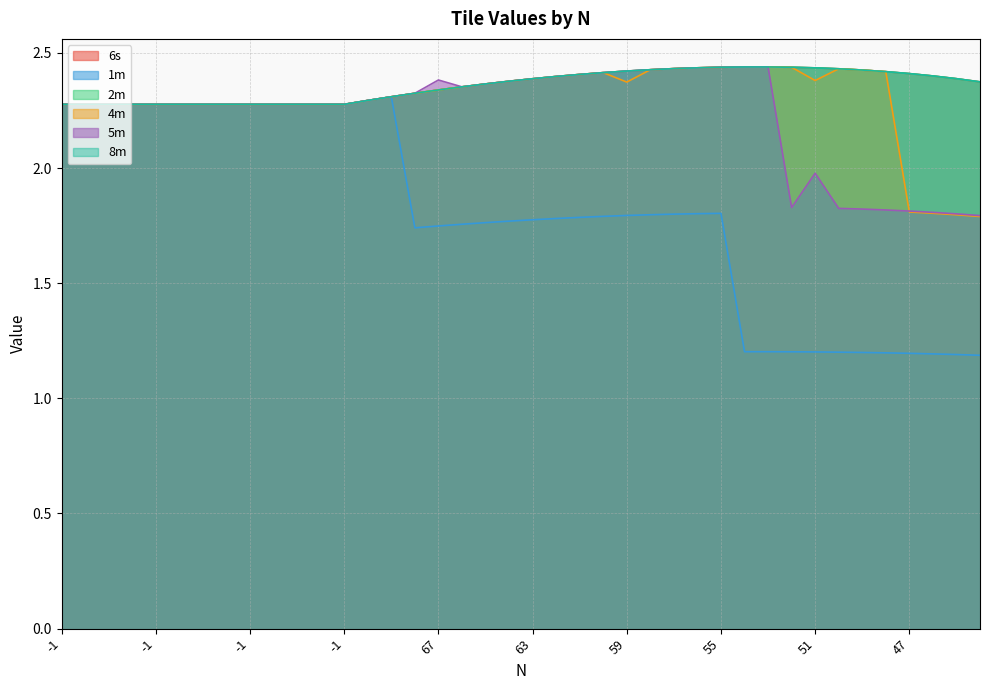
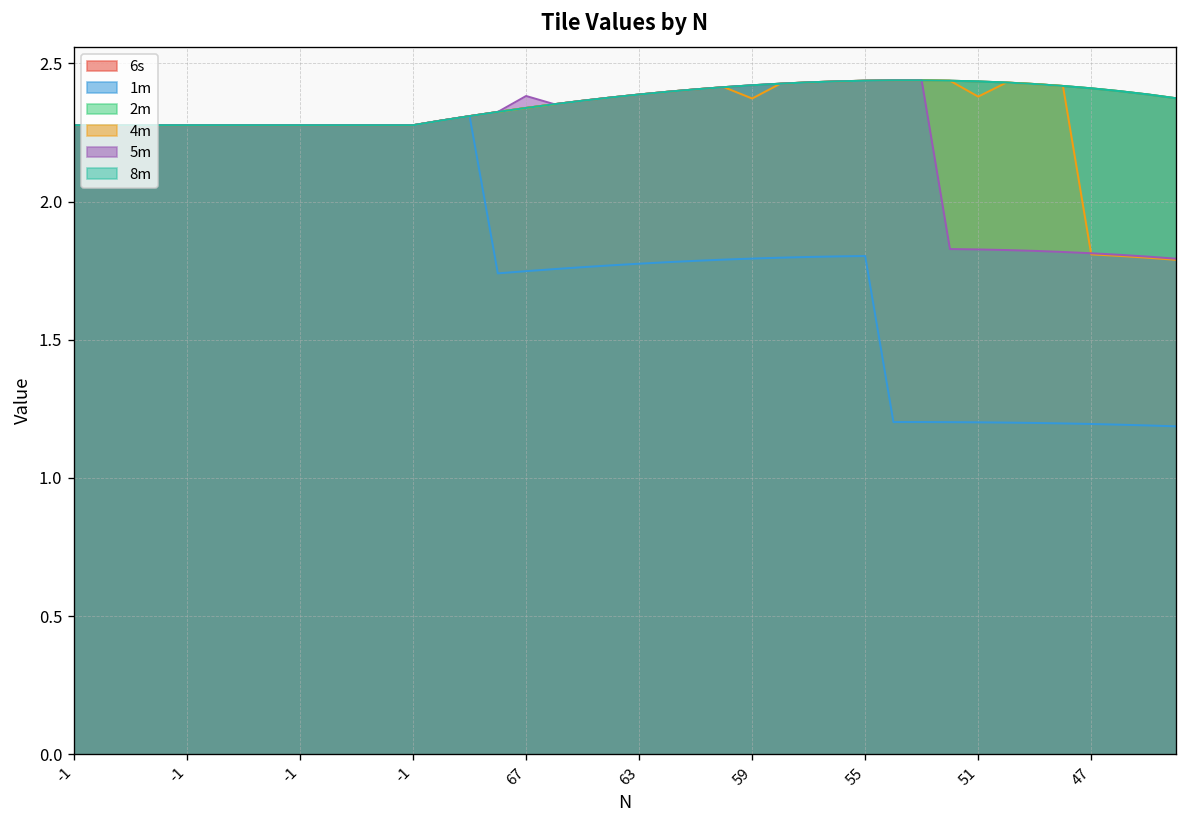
5m, 51: 1.98 -> 1.83
